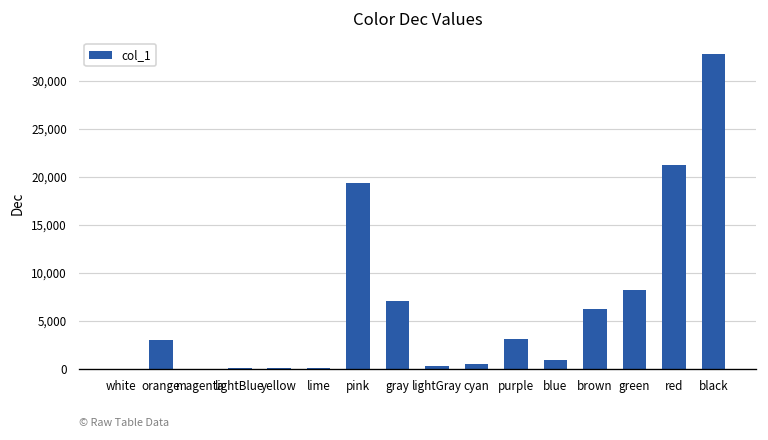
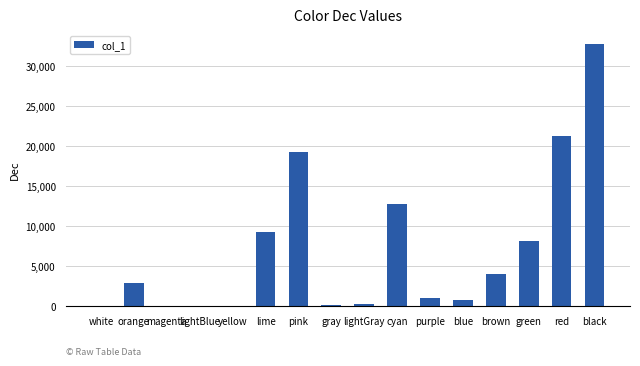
lime: 0 -> 9,000
gray: 7,000 -> 0
cyan: 1,000 -> 13,000
purple: 3,000 -> 1,000
brown: 6,000 -> 4,000
